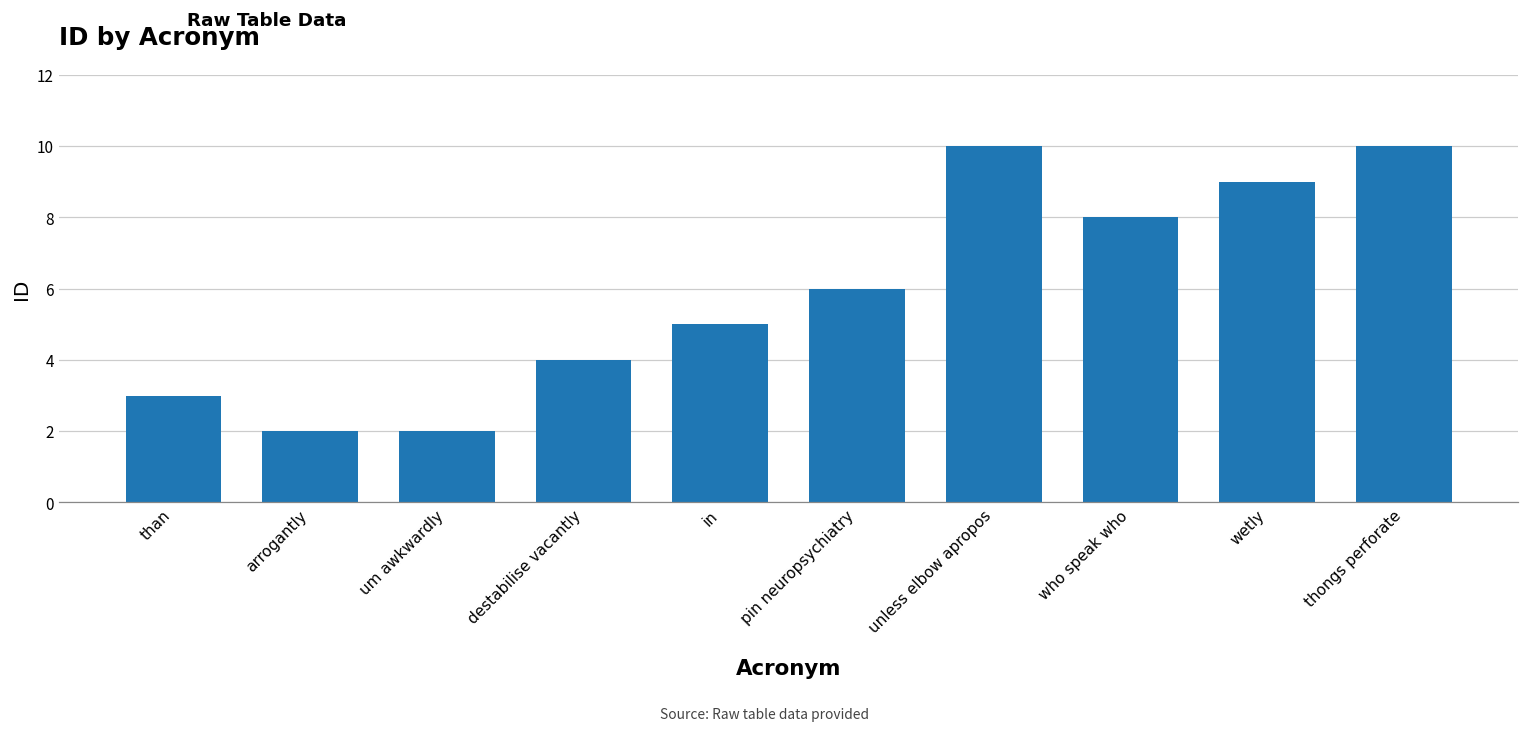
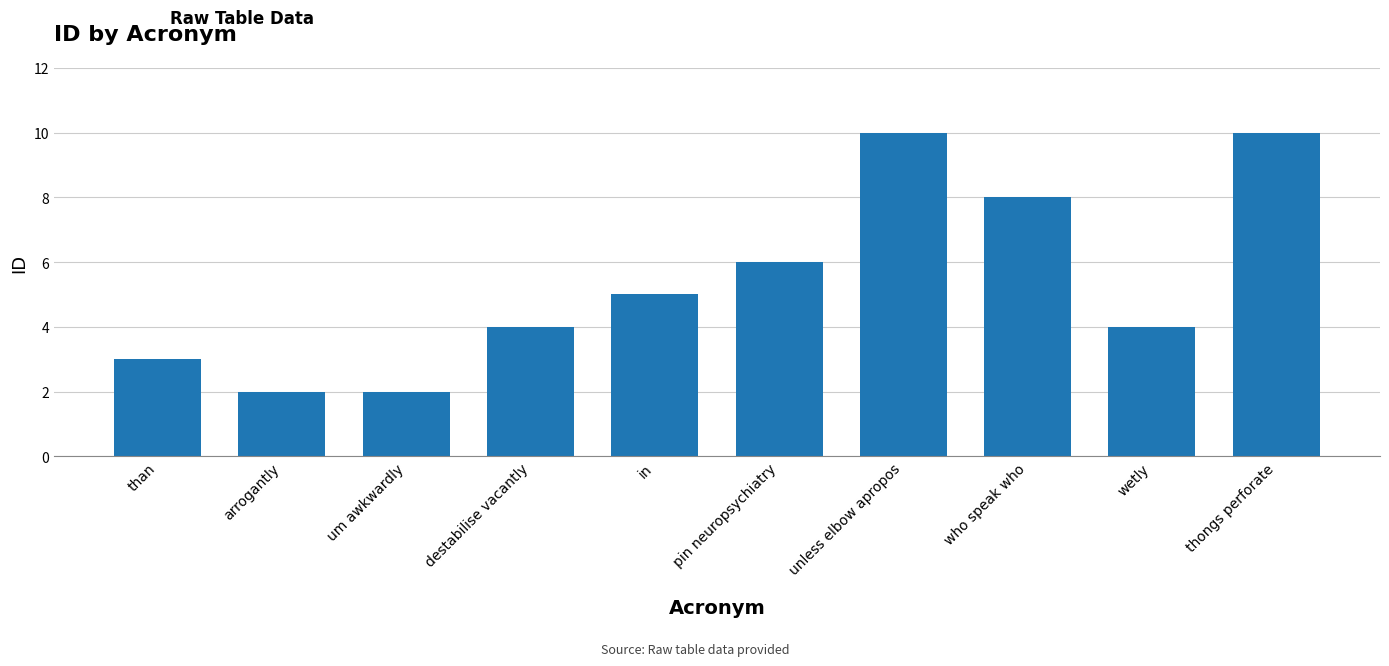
wetly: 9 -> 4
